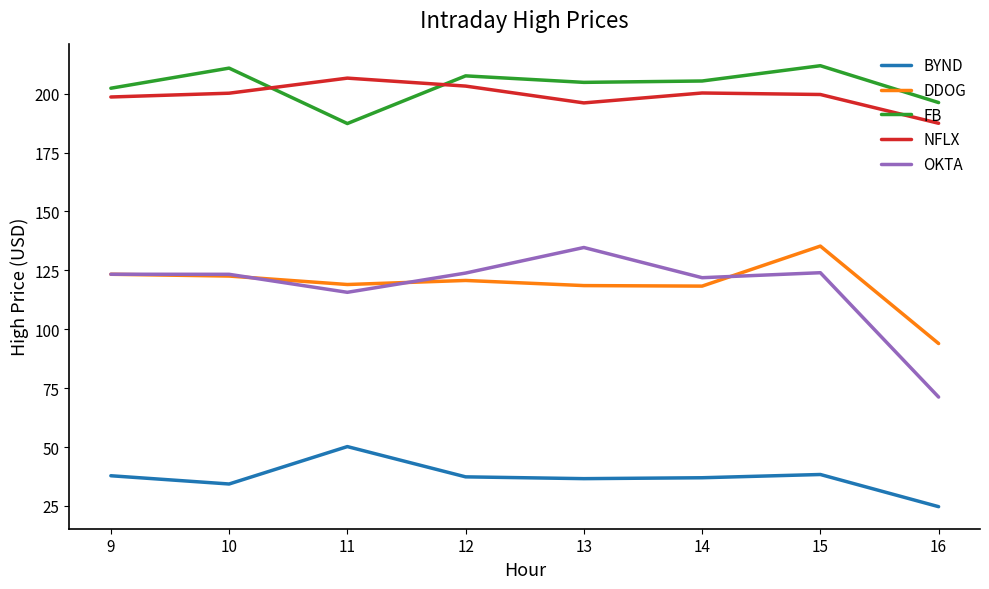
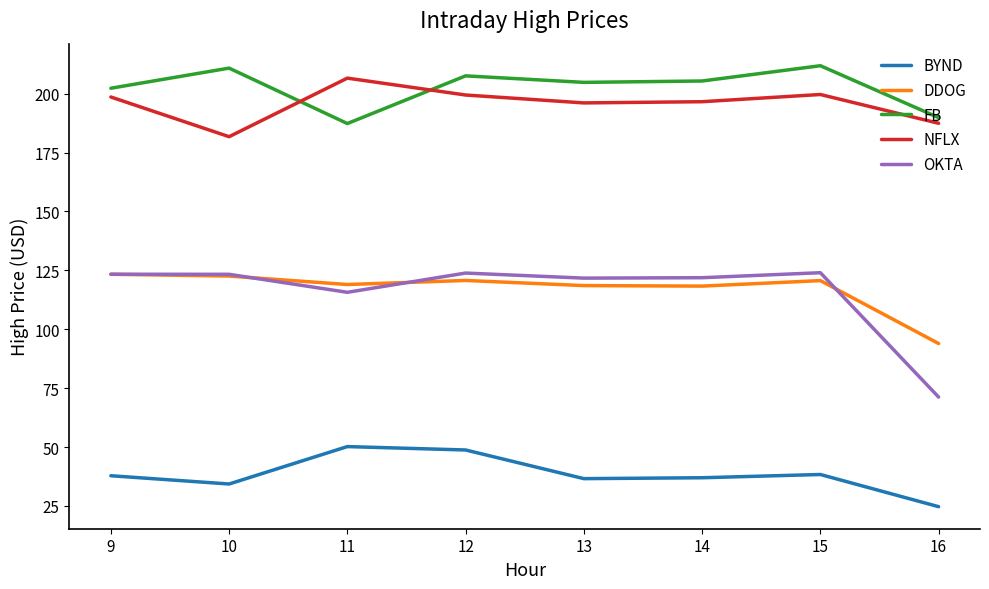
NFLX, 10: 200 -> 182
BYND, 12: 37 -> 49
NFLX, 12: 203 -> 199
OKTA, 13: 135 -> 122
NFLX, 14: 200 -> 197
DDOG, 15: 135 -> 121
FB, 16: 196 -> 190
